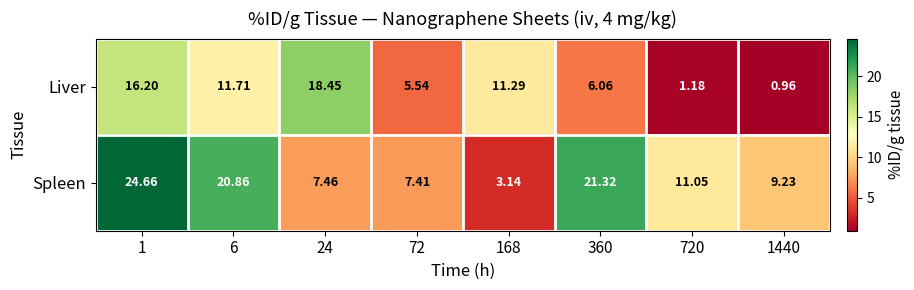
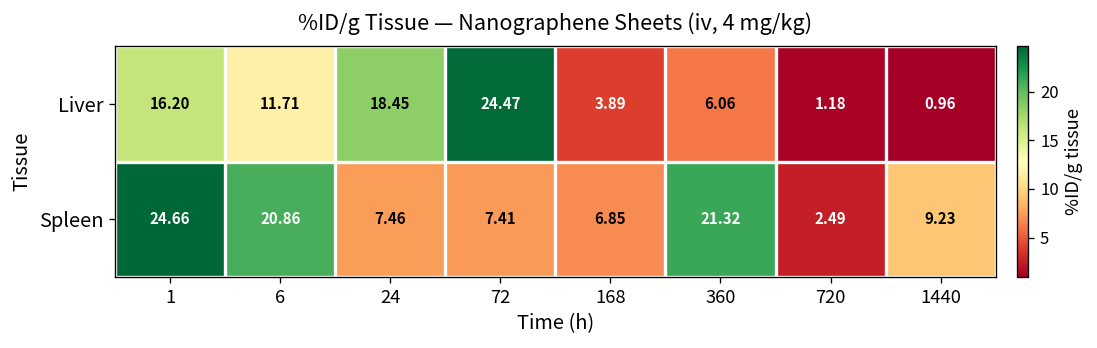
Liver, 72: 5.54 -> 24.47
Liver, 168: 11.29 -> 3.89
Spleen, 168: 3.14 -> 6.85
Spleen, 720: 11.05 -> 2.49
